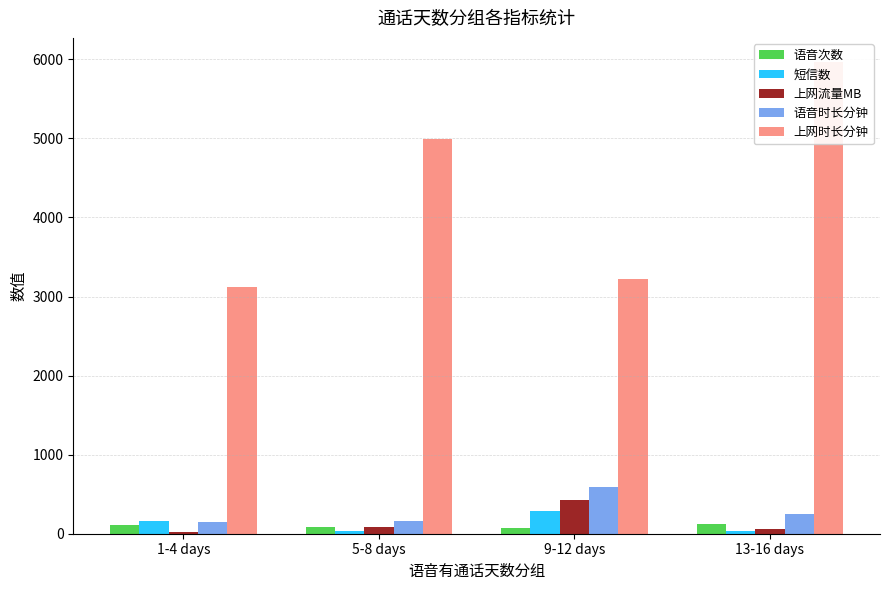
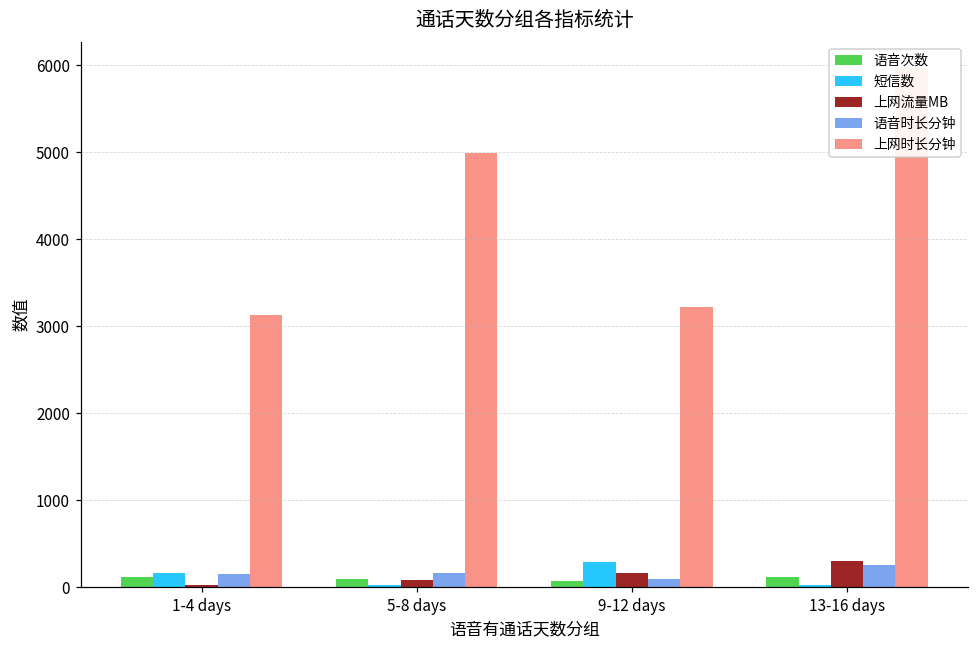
上网流量MB, 9-12 days: 400 -> 200
语音时长分钟, 9-12 days: 600 -> 100
上网流量MB, 13-16 days: 100 -> 300
